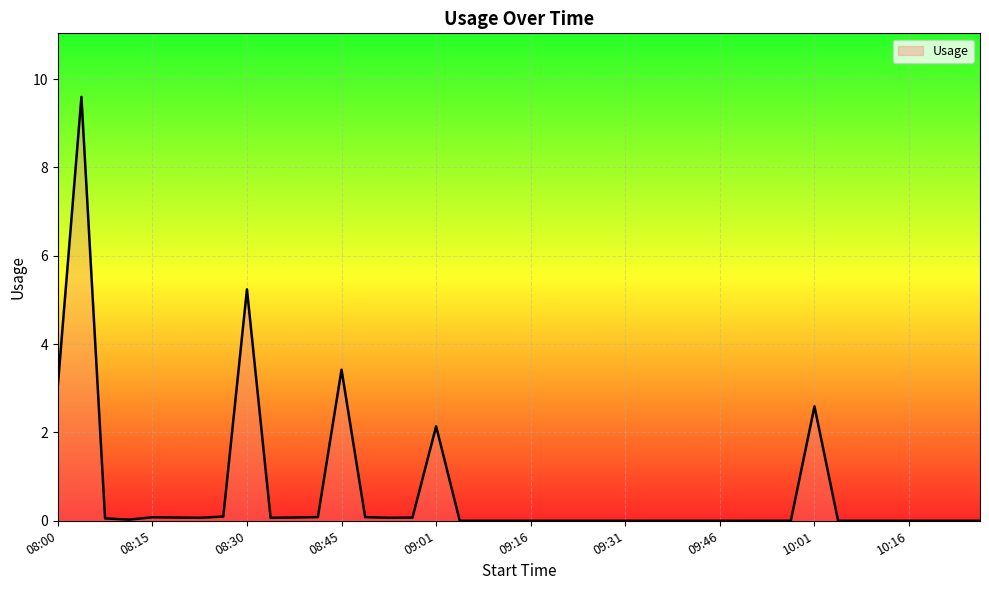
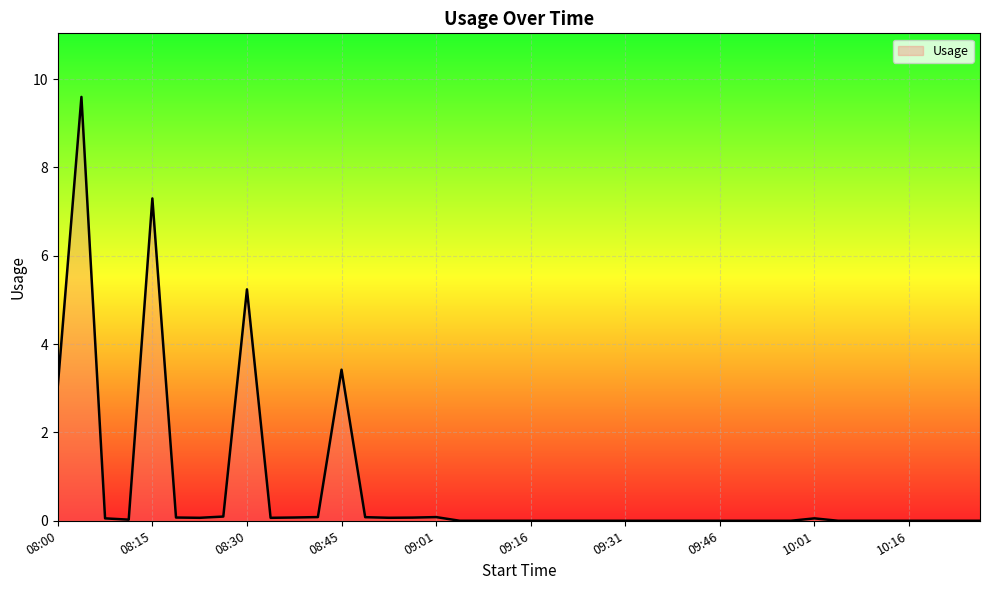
08:15: 0.1 -> 7.3
09:01: 2.1 -> 0.1
10:01: 2.6 -> 0.1
